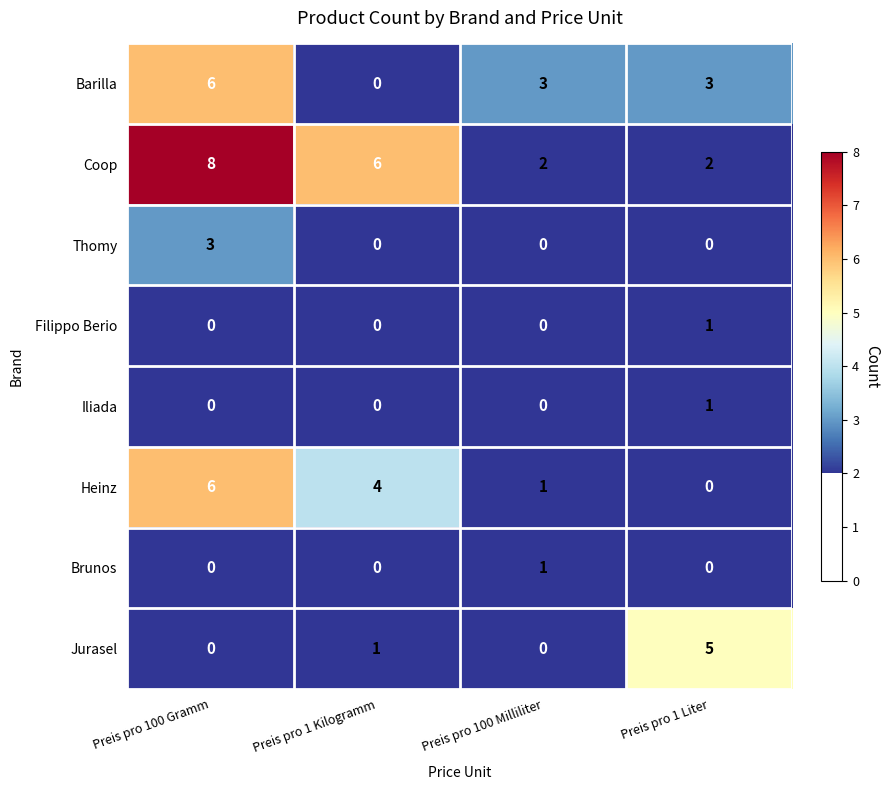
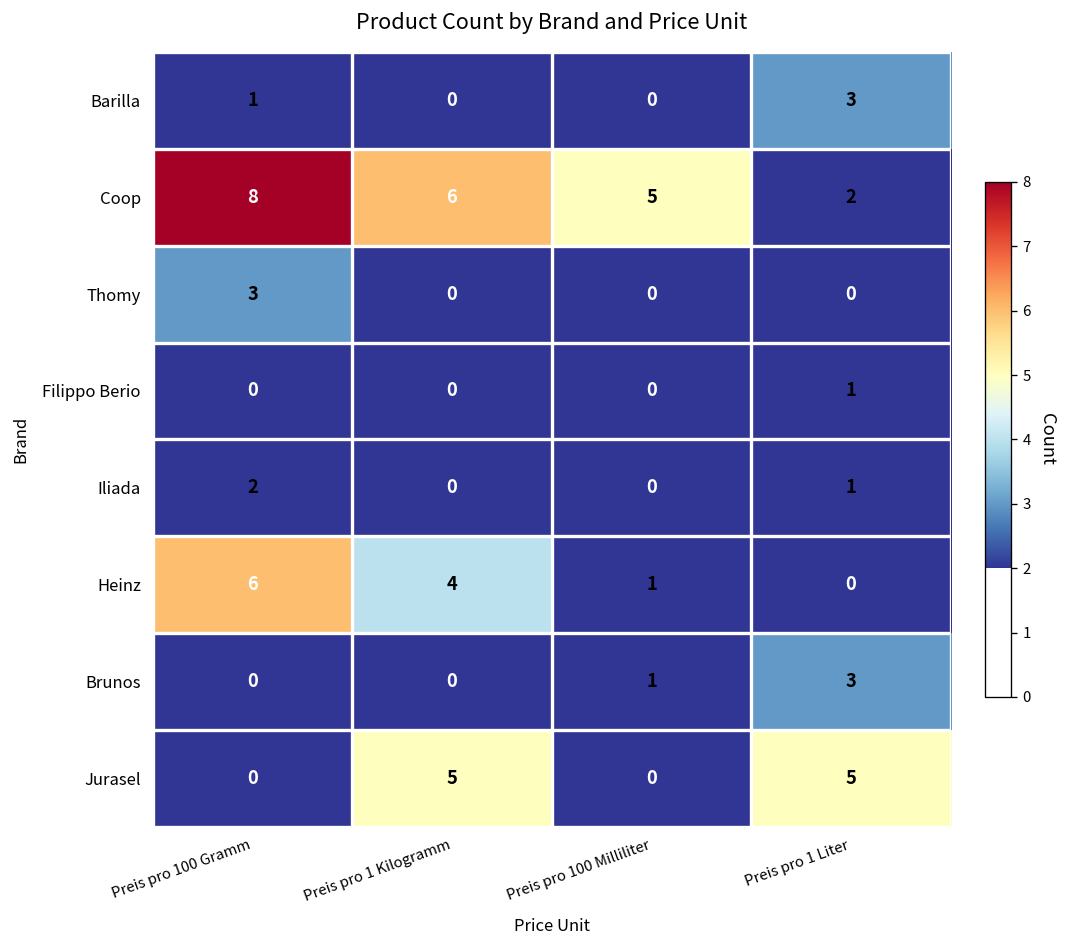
Barilla, Preis pro 100 Gramm: 6 -> 1
Barilla, Preis pro 100 Milliliter: 3 -> 0
Coop, Preis pro 100 Milliliter: 2 -> 5
Iliada, Preis pro 100 Gramm: 0 -> 2
Brunos, Preis pro 1 Liter: 0 -> 3
Jurasel, Preis pro 1 Kilogramm: 1 -> 5
